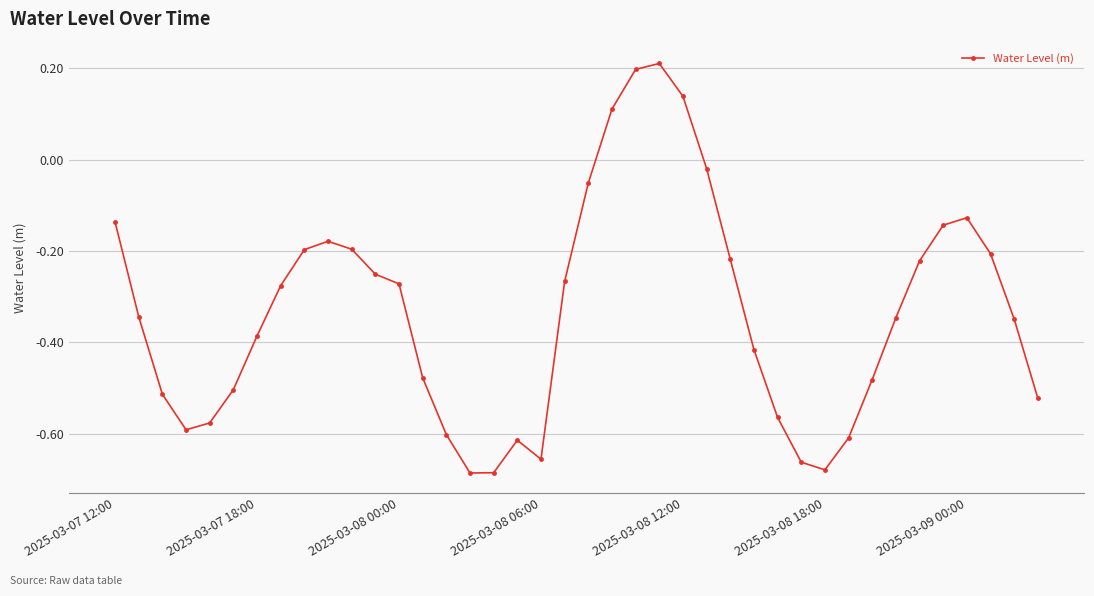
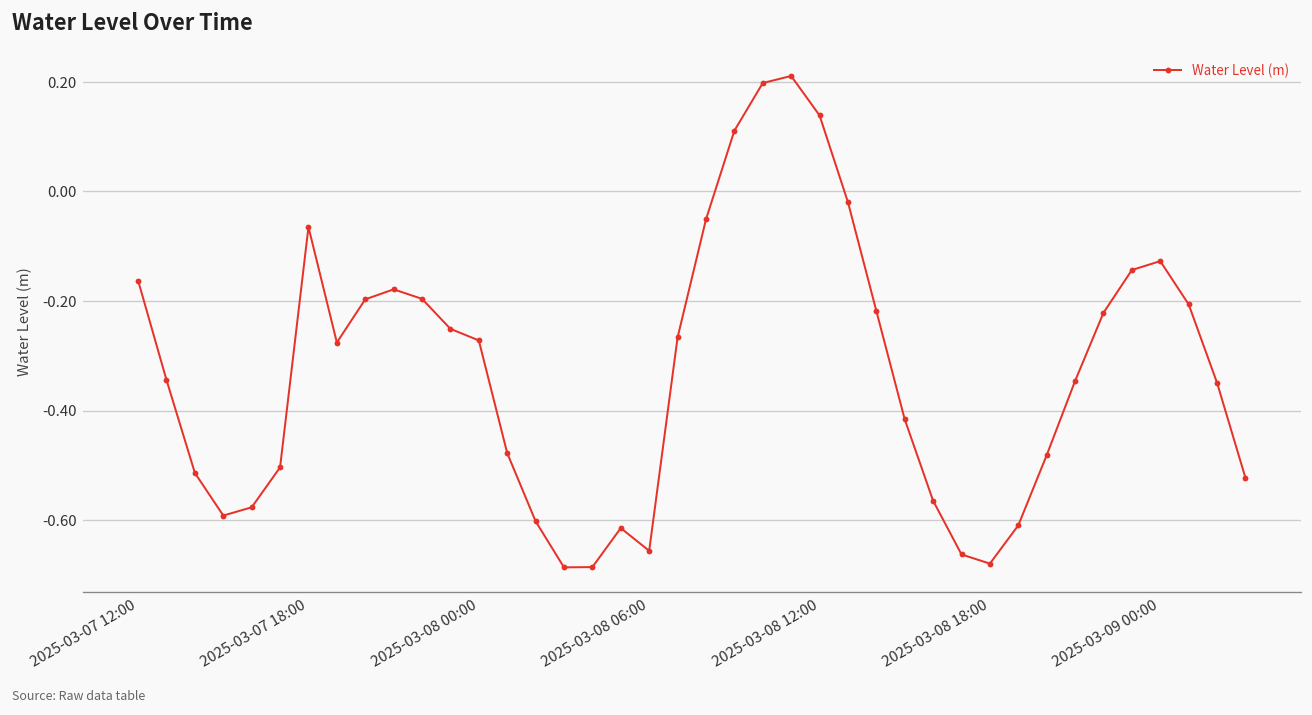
2025-03-07 12:00: -0.14 -> -0.16
2025-03-07 18:00: -0.39 -> -0.06
